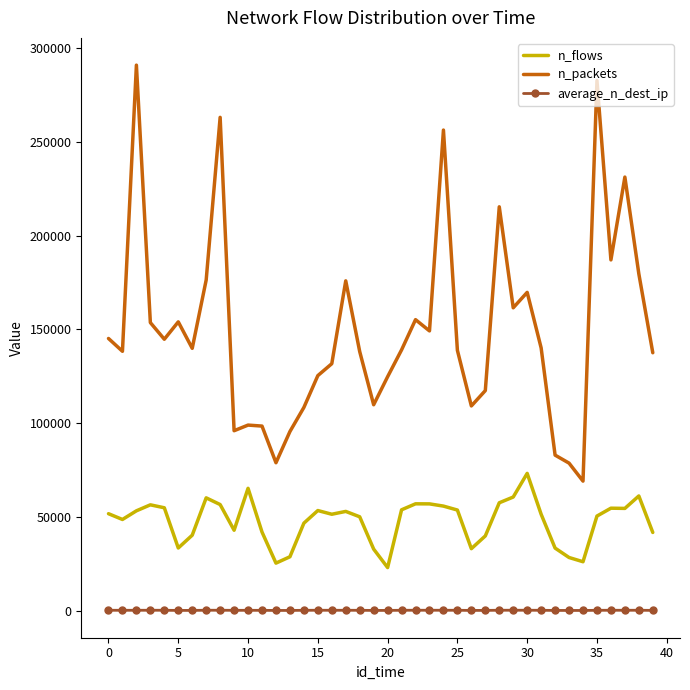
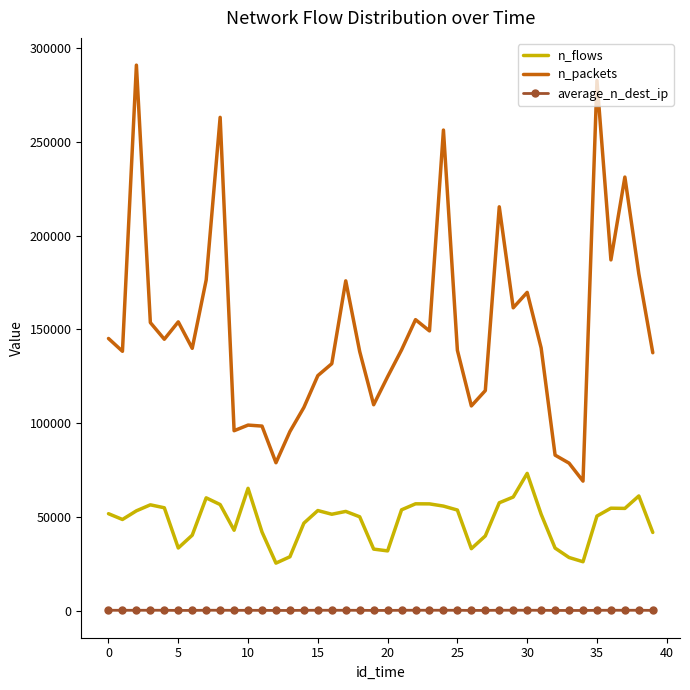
n_flows, 20: 23000 -> 32000
